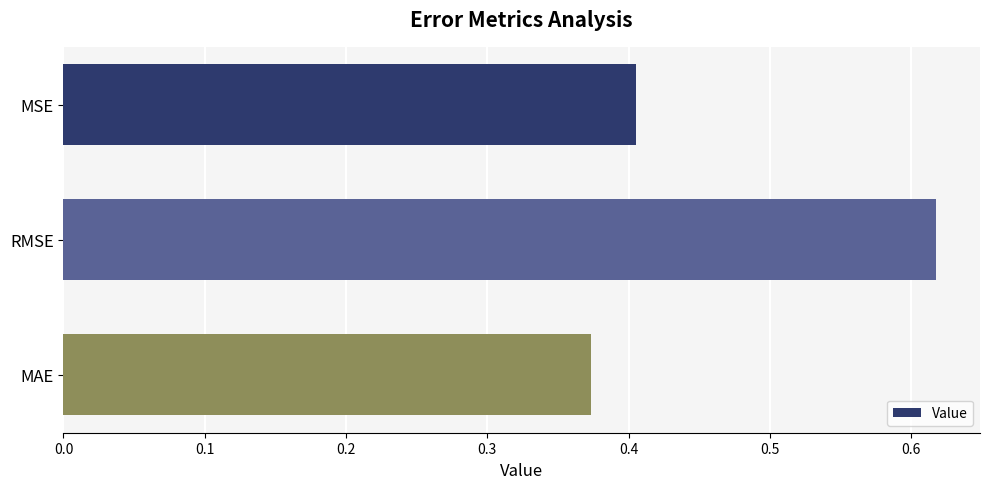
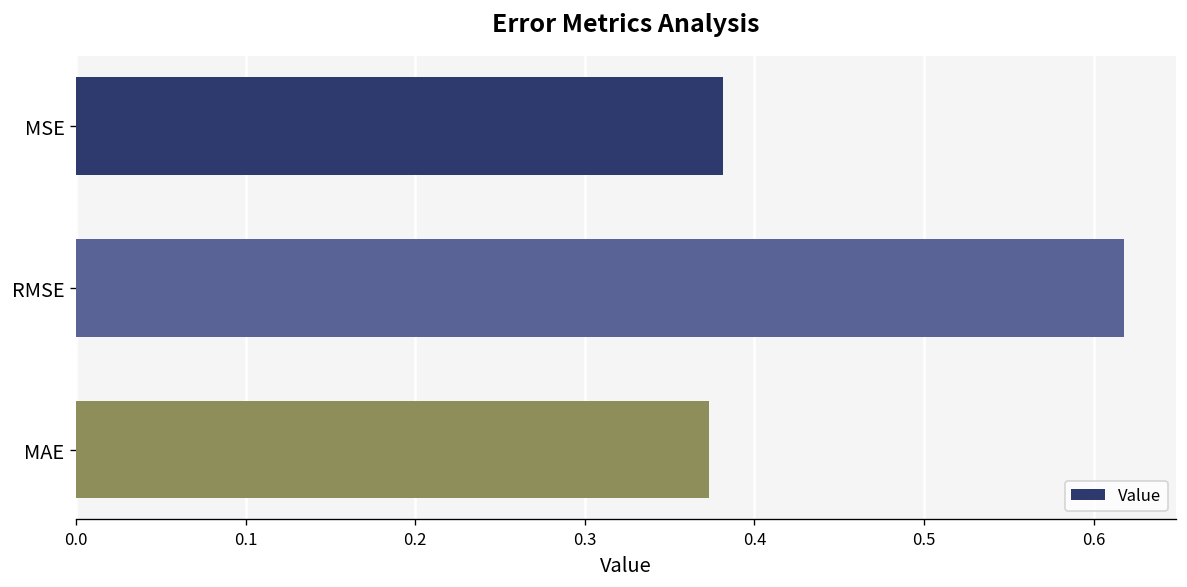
MSE: 0.405 -> 0.382
